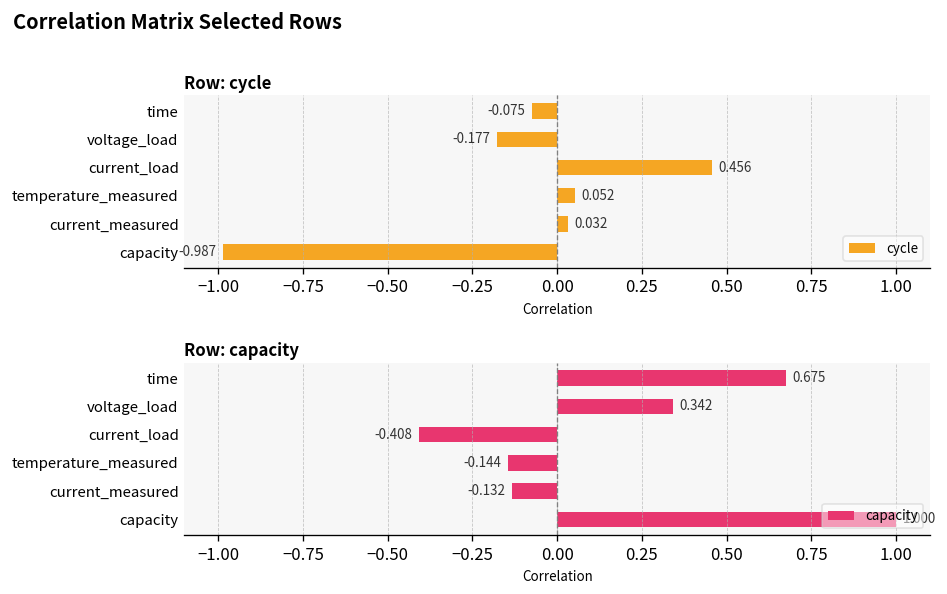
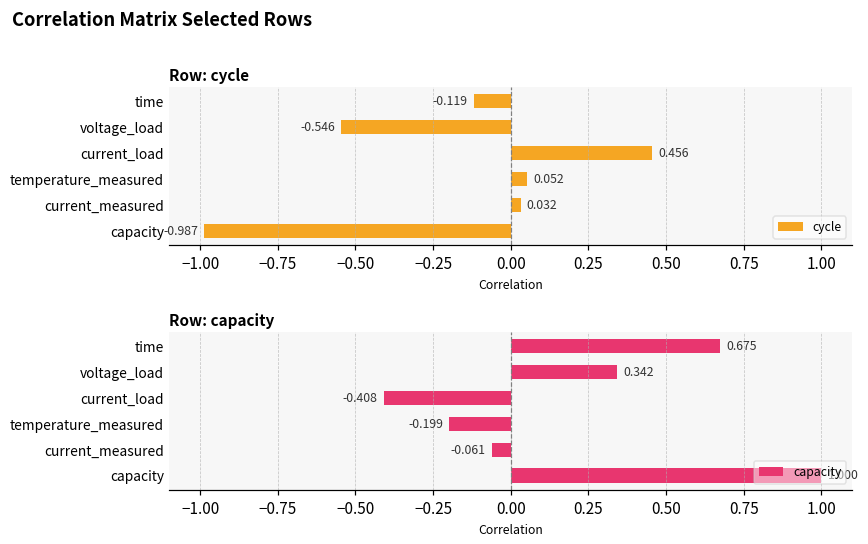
Row: cycle, time: -0.075 -> -0.119
Row: cycle, voltage_load: -0.177 -> -0.546
Row: capacity, temperature_measured: -0.144 -> -0.199
Row: capacity, current_measured: -0.132 -> -0.061
